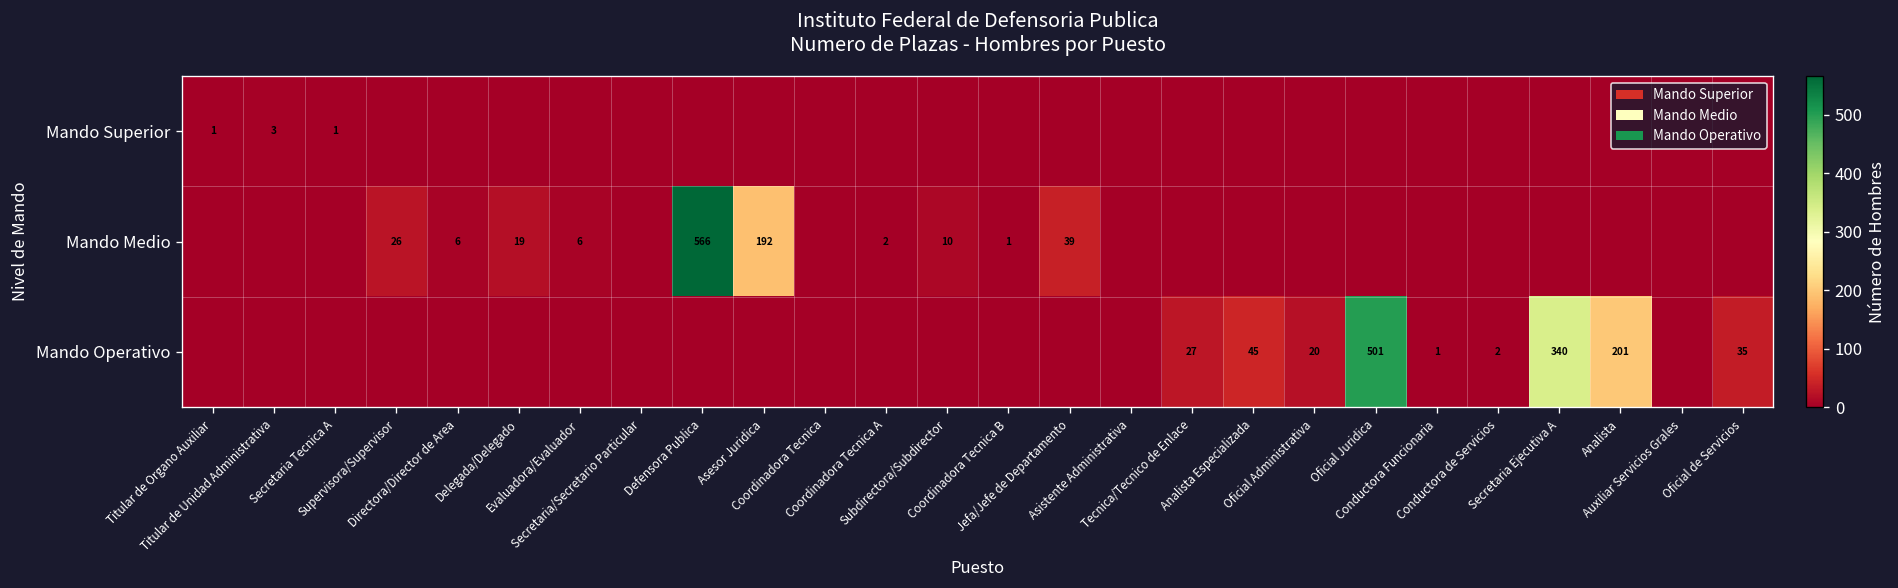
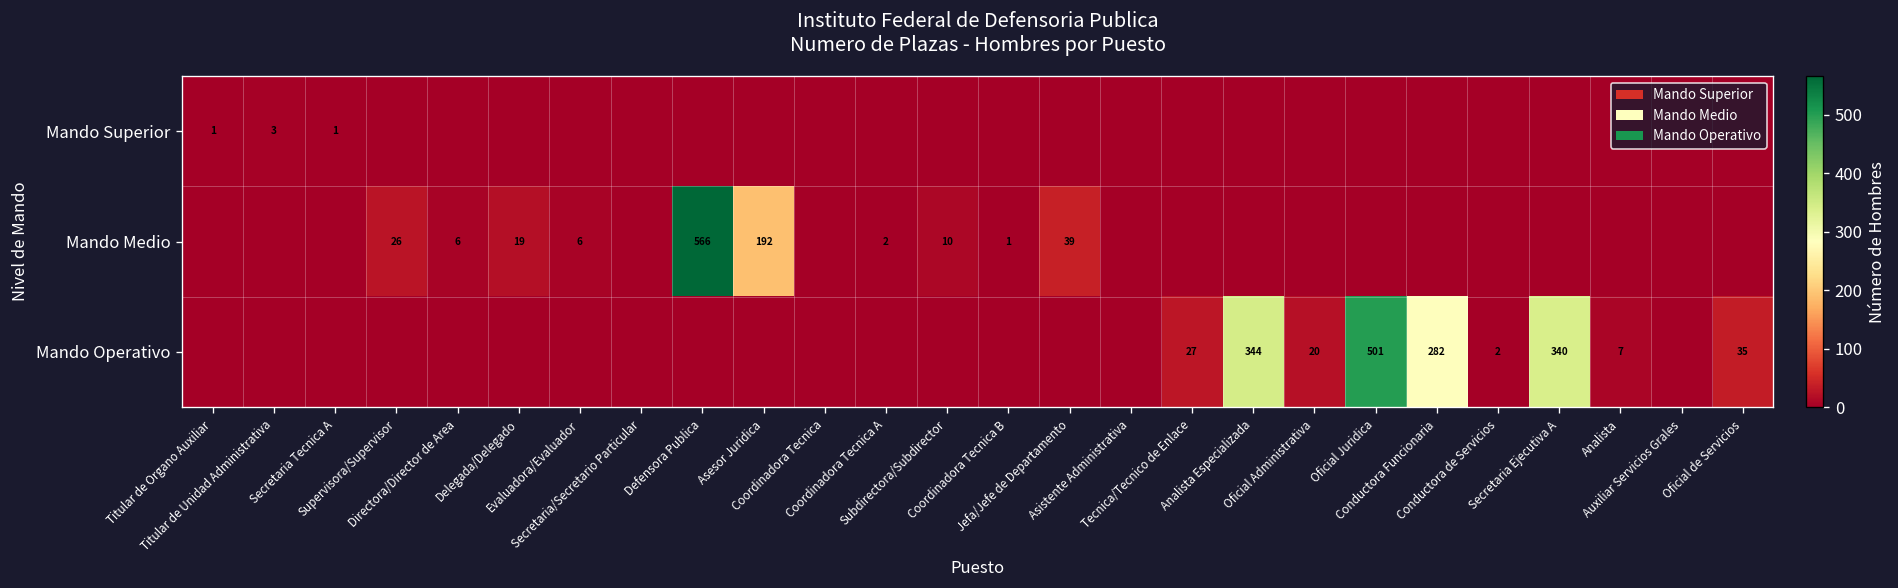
Mando Operativo, Analista Especializada: 45 -> 344
Mando Operativo, Conductora Funcionaria: 1 -> 282
Mando Operativo, Analista: 201 -> 7
